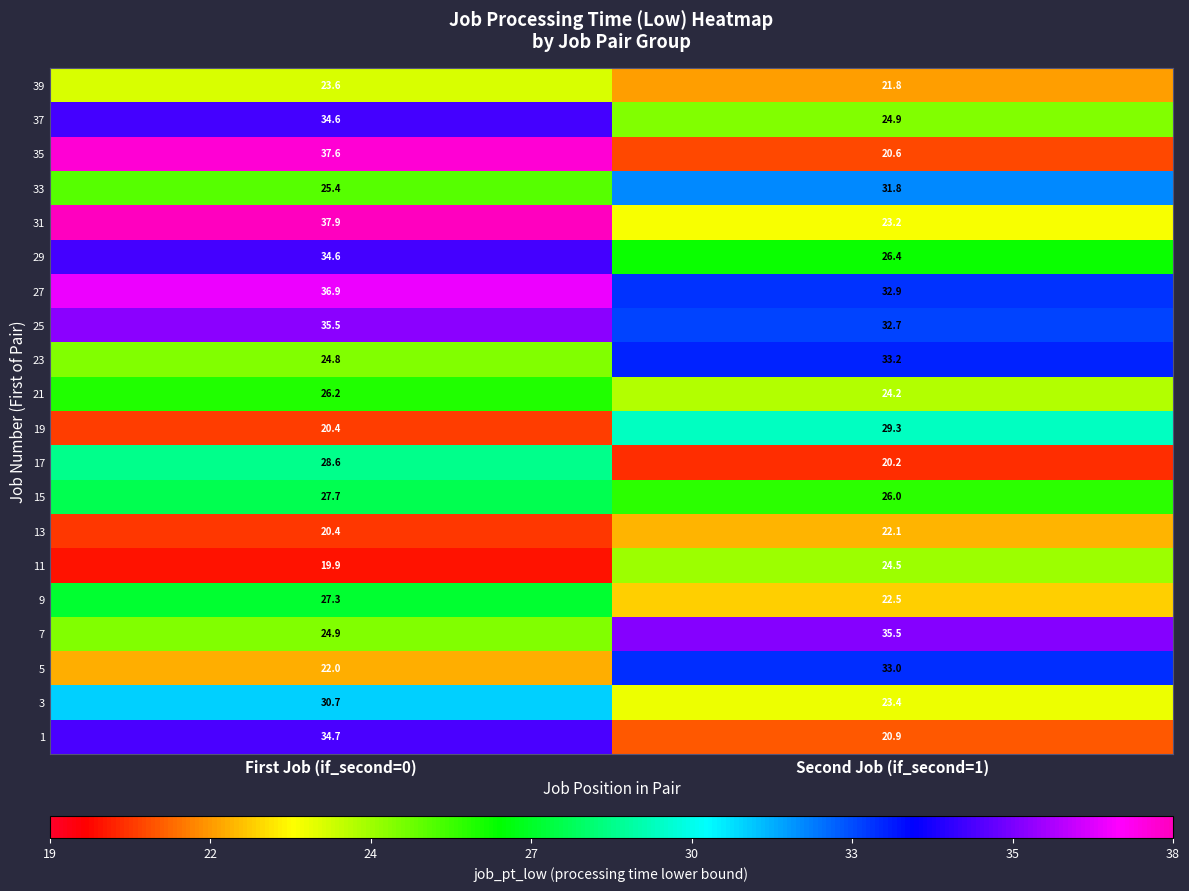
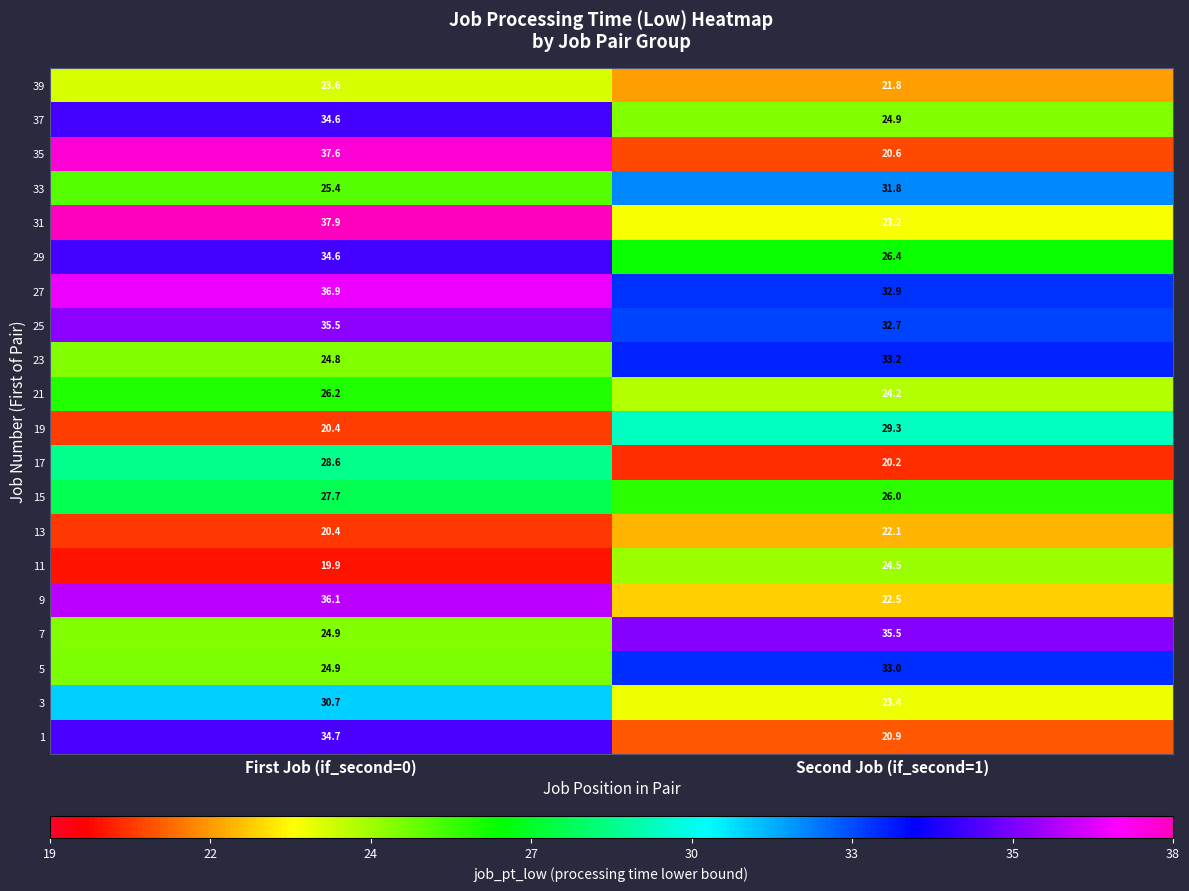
9, First Job (if_second=0): 27.3 -> 36.1
5, First Job (if_second=0): 22.0 -> 24.9
